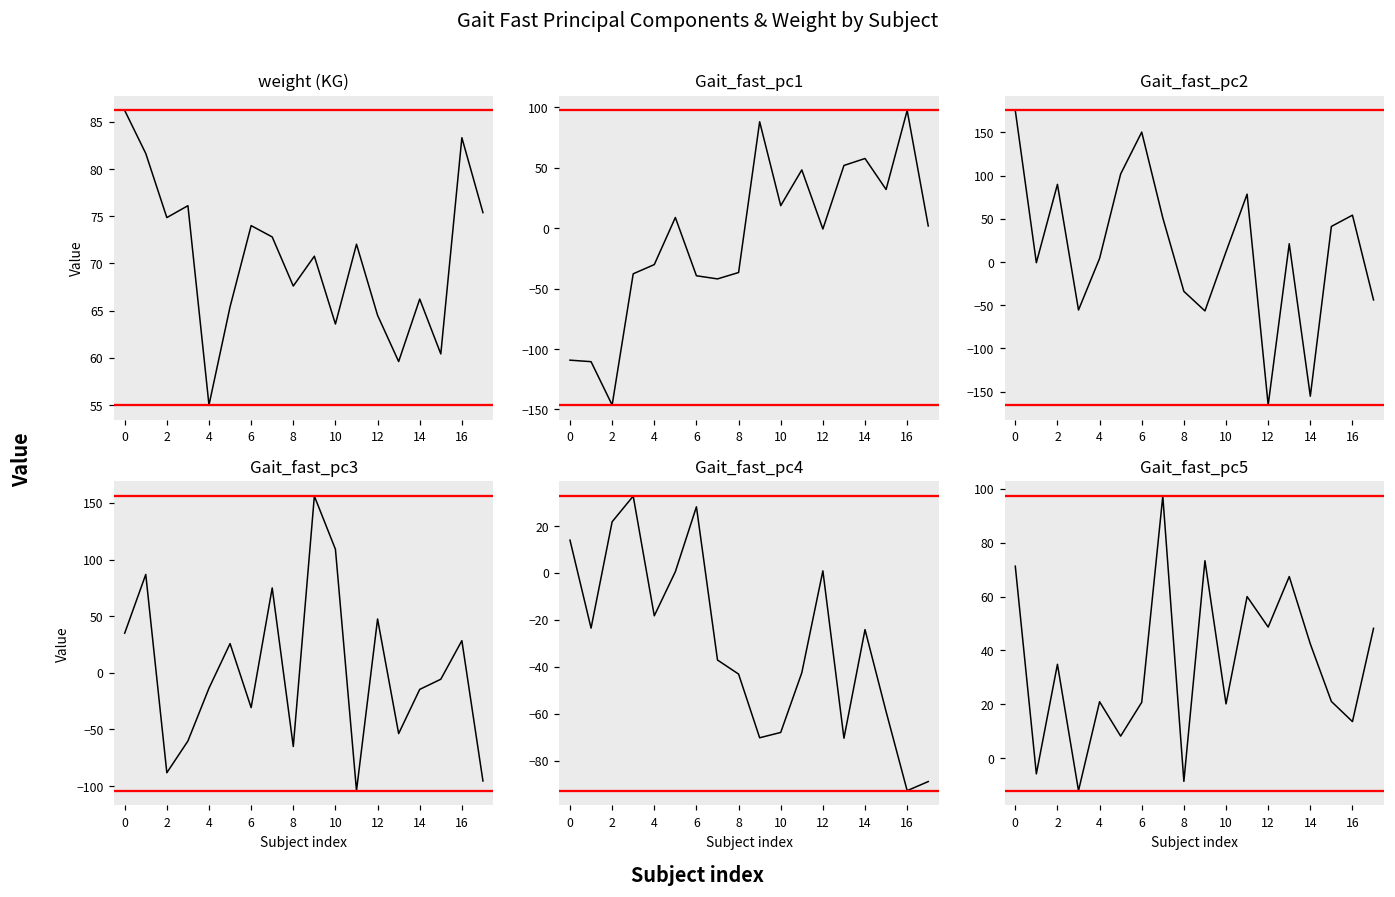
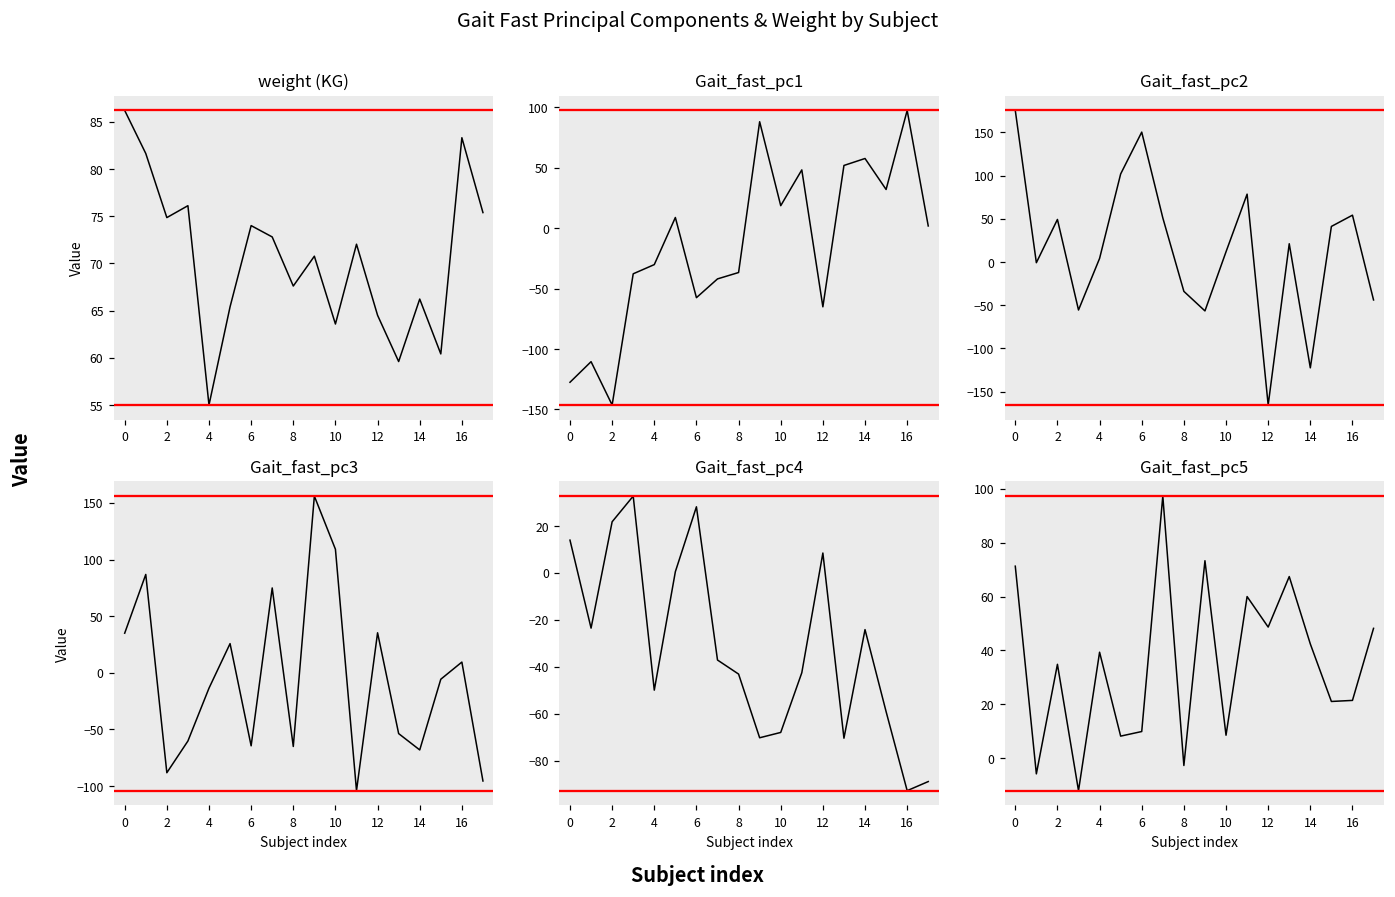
Gait_fast_pc1, 0: -109 -> -128
Gait_fast_pc1, 6: -39 -> -58
Gait_fast_pc1, 12: -1 -> -65
Gait_fast_pc2, 2: 90 -> 50
Gait_fast_pc2, 14: -160 -> -120
Gait_fast_pc3, 6: -31 -> -64
Gait_fast_pc3, 12: 47 -> 35
Gait_fast_pc3, 14: -15 -> -68
Gait_fast_pc3, 16: 28 -> 9
Gait_fast_pc4, 4: -18 -> -50
Gait_fast_pc4, 12: 1 -> 8
Gait_fast_pc5, 4: 21 -> 39
Gait_fast_pc5, 6: 21 -> 10
Gait_fast_pc5, 8: -9 -> -3
Gait_fast_pc5, 10: 20 -> 9
Gait_fast_pc5, 16: 14 -> 21
